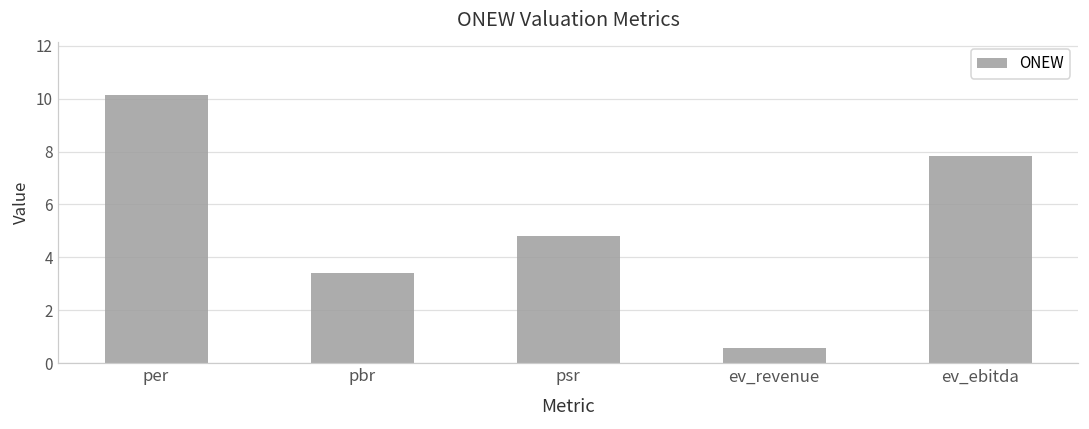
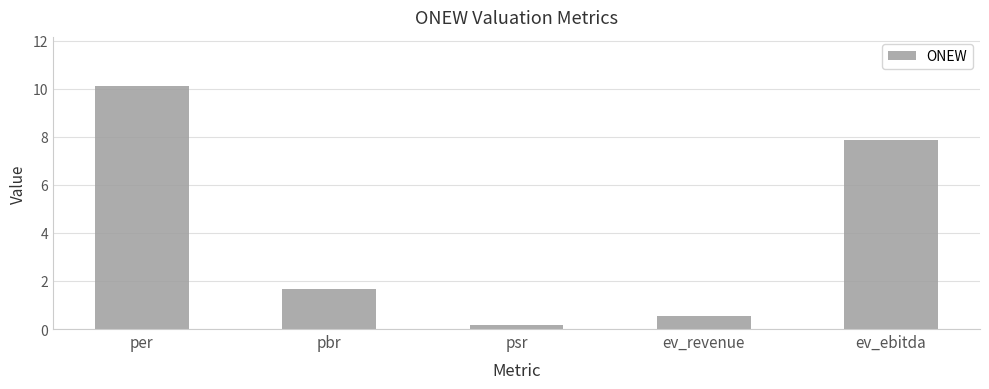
pbr: 3.4 -> 1.7
psr: 4.8 -> 0.2
